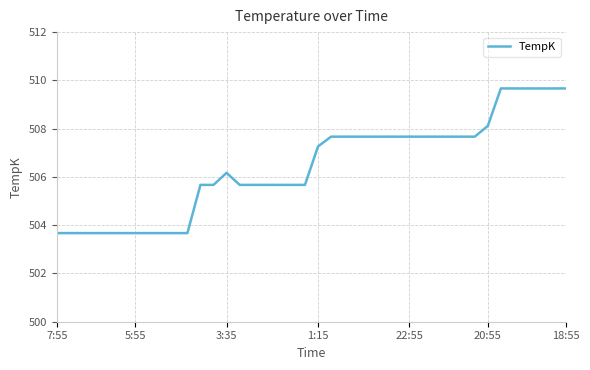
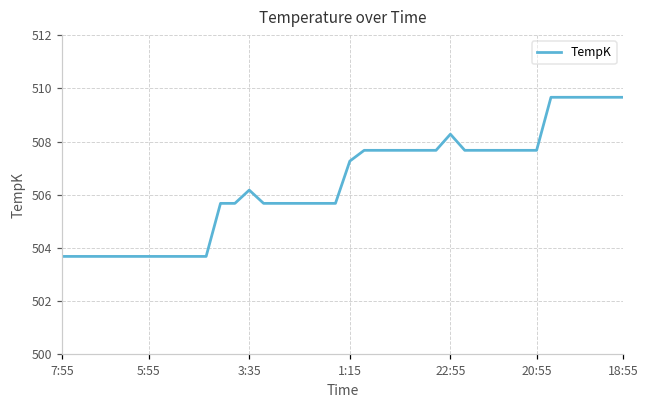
22:55: 507.7 -> 508.3
20:55: 508.1 -> 507.7
